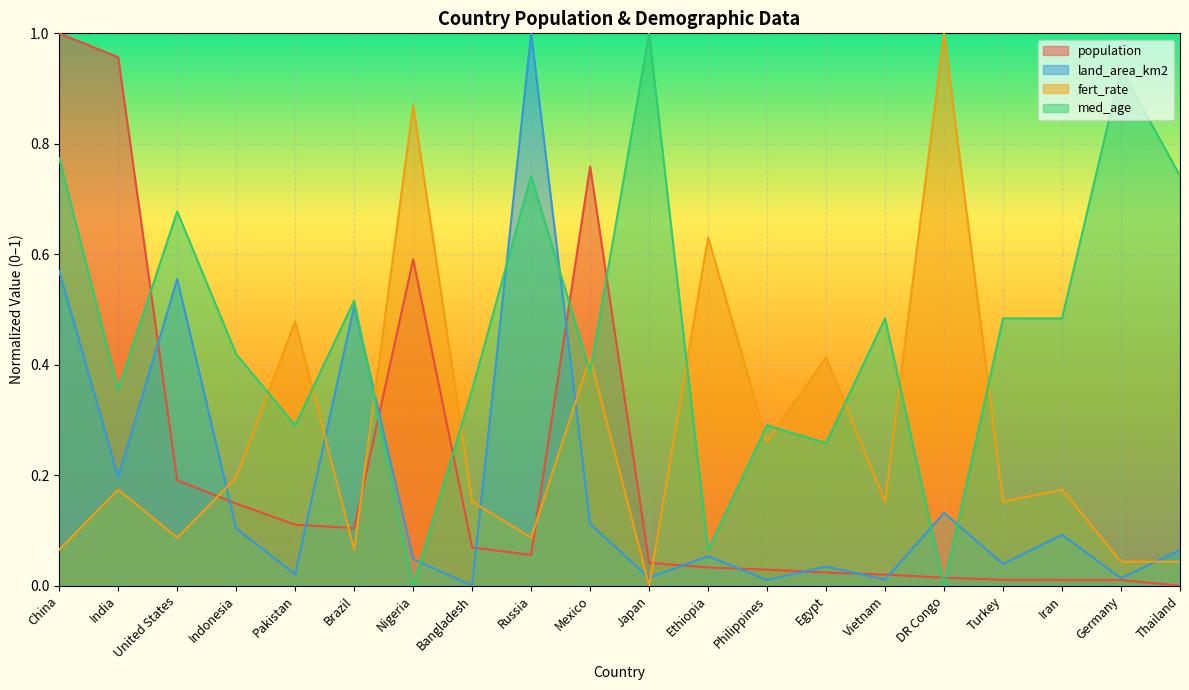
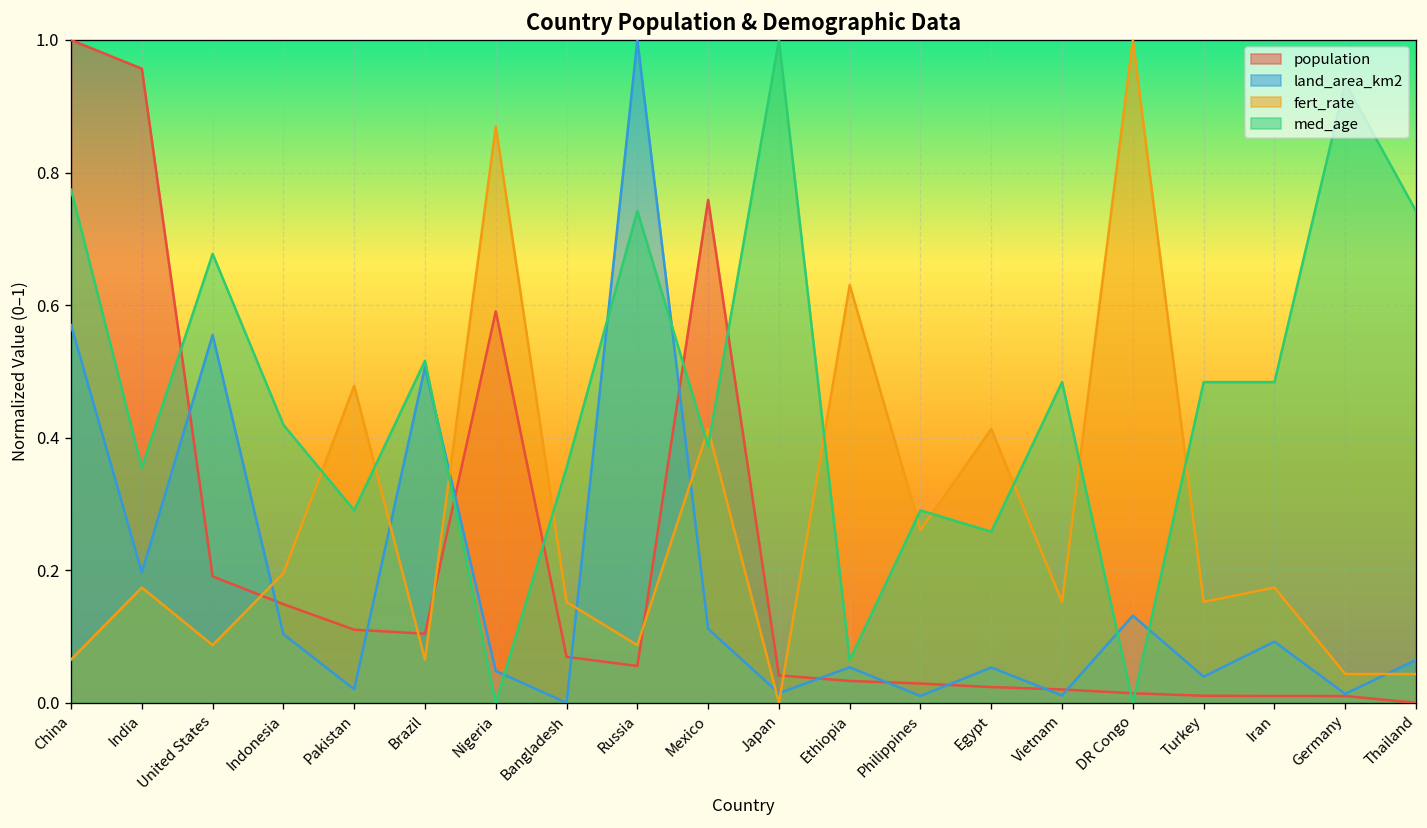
land_area_km2, Egypt: 0.03 -> 0.05
